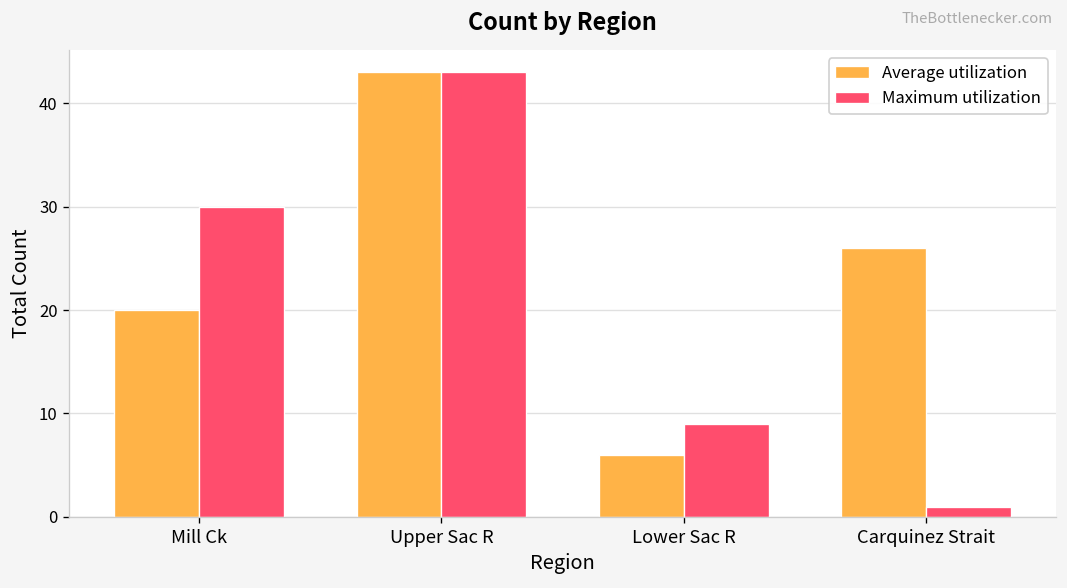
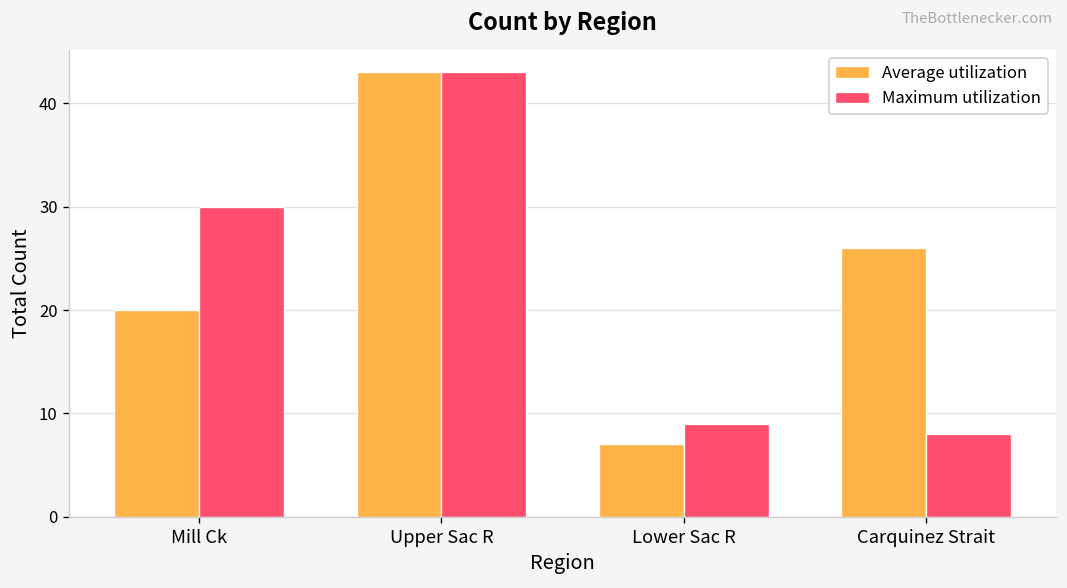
Average utilization, Lower Sac R: 6 -> 7
Maximum utilization, Carquinez Strait: 1 -> 8
